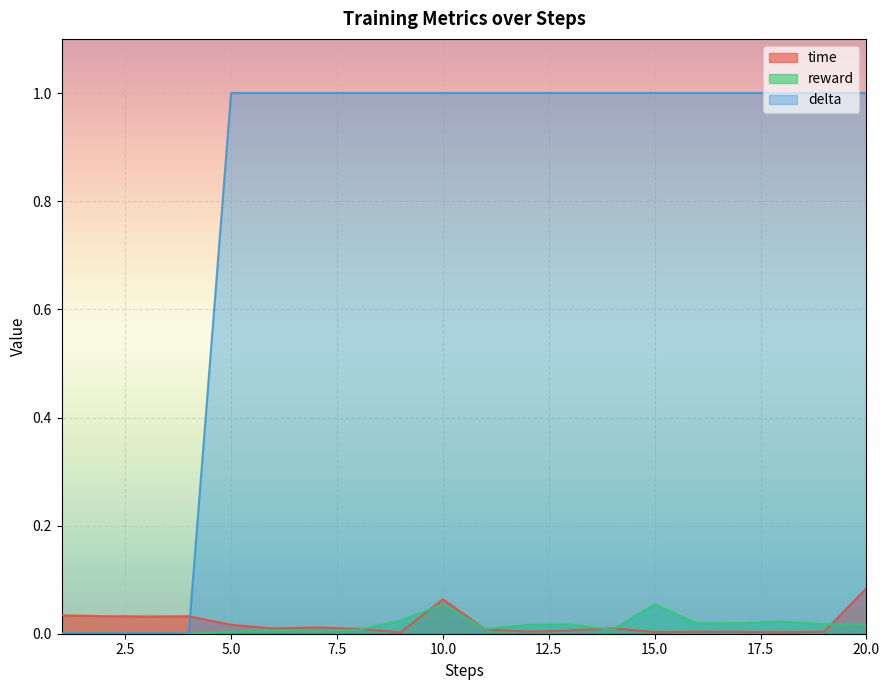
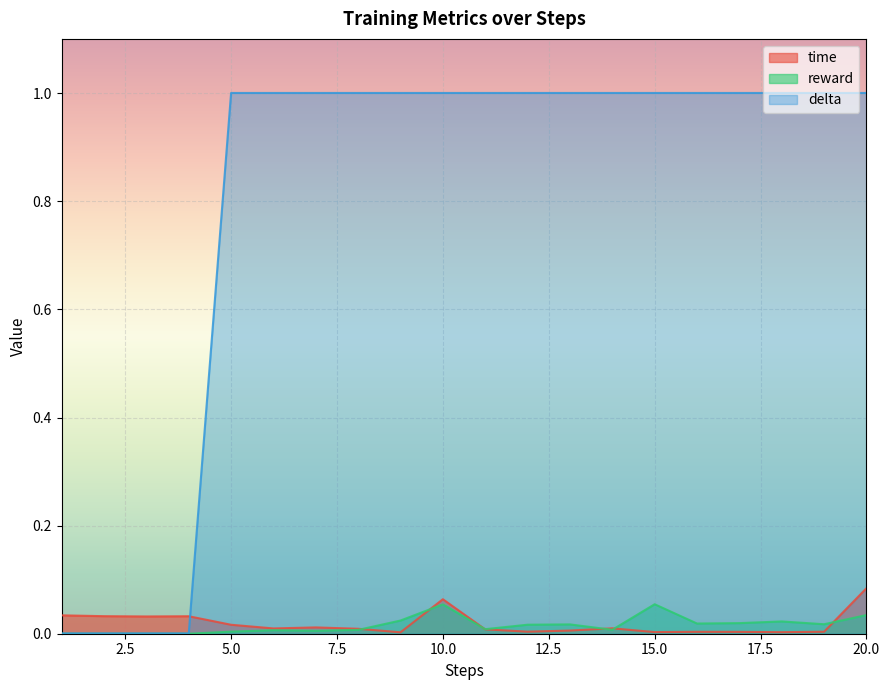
reward, 20.0: 0.02 -> 0.03
